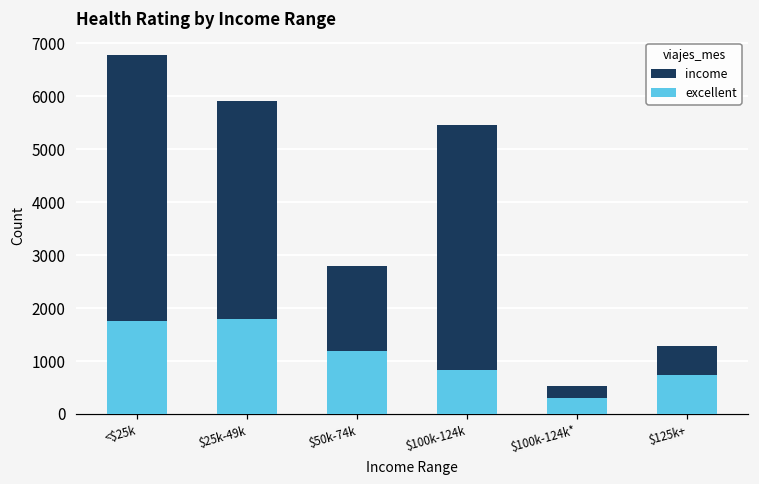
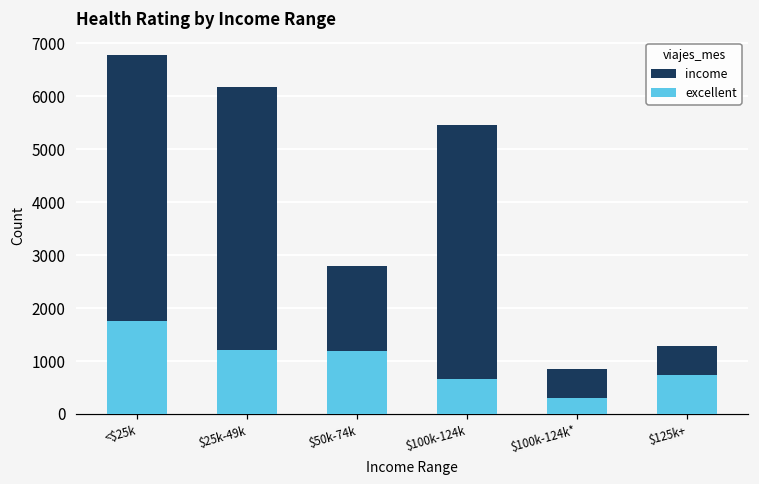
income, $25k-49k: 5900 -> 6200
excellent, $25k-49k: 1800 -> 1200
excellent, $100k-124k: 800 -> 700
income, $100k-124k*: 500 -> 800
